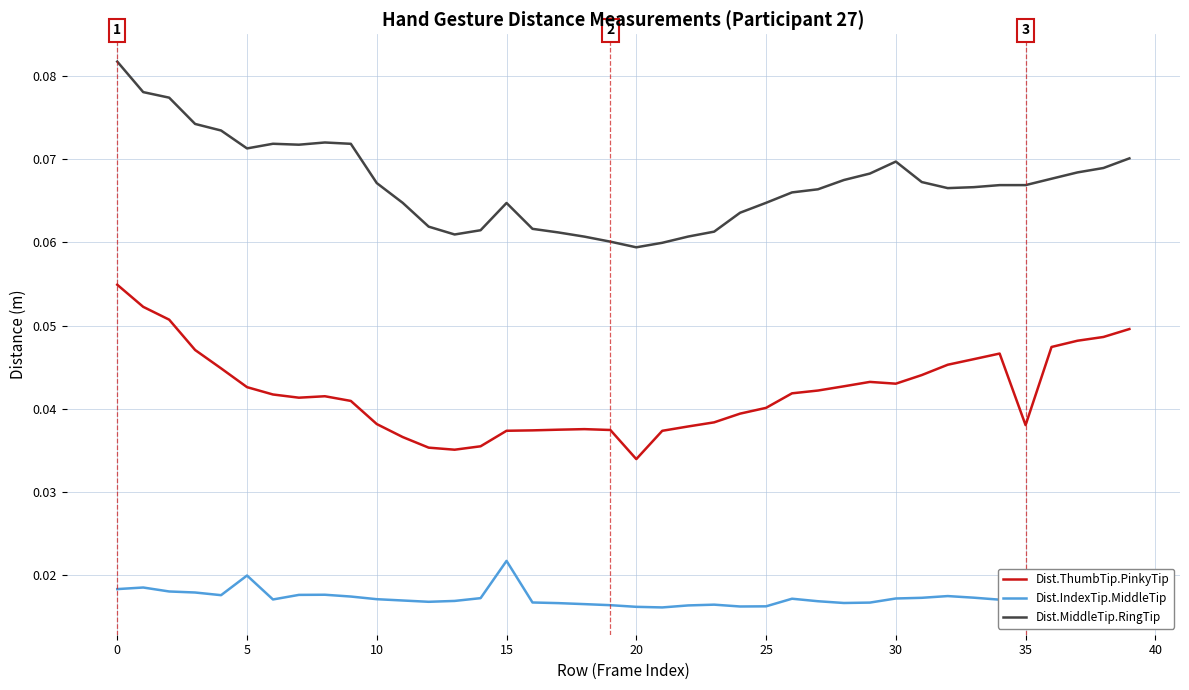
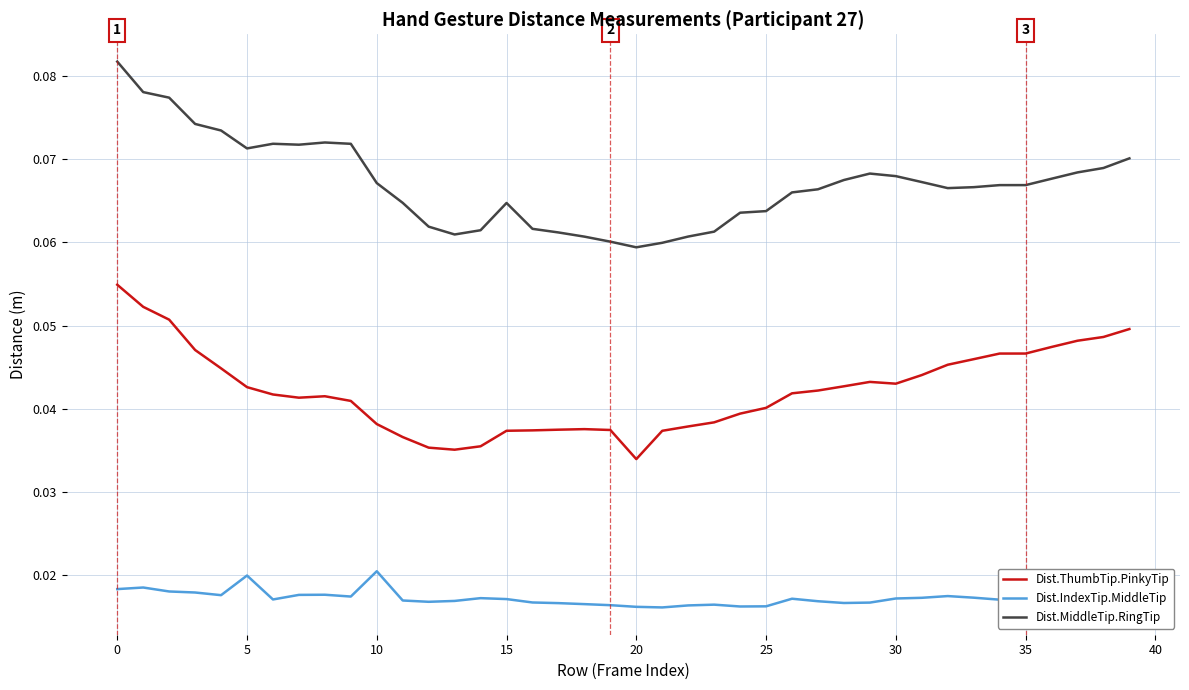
Dist.IndexTip.MiddleTip, 10: 0.017 -> 0.021
Dist.IndexTip.MiddleTip, 15: 0.022 -> 0.017
Dist.MiddleTip.RingTip, 25: 0.065 -> 0.064
Dist.MiddleTip.RingTip, 30: 0.070 -> 0.068
Dist.ThumbTip.PinkyTip, 35: 0.038 -> 0.047
